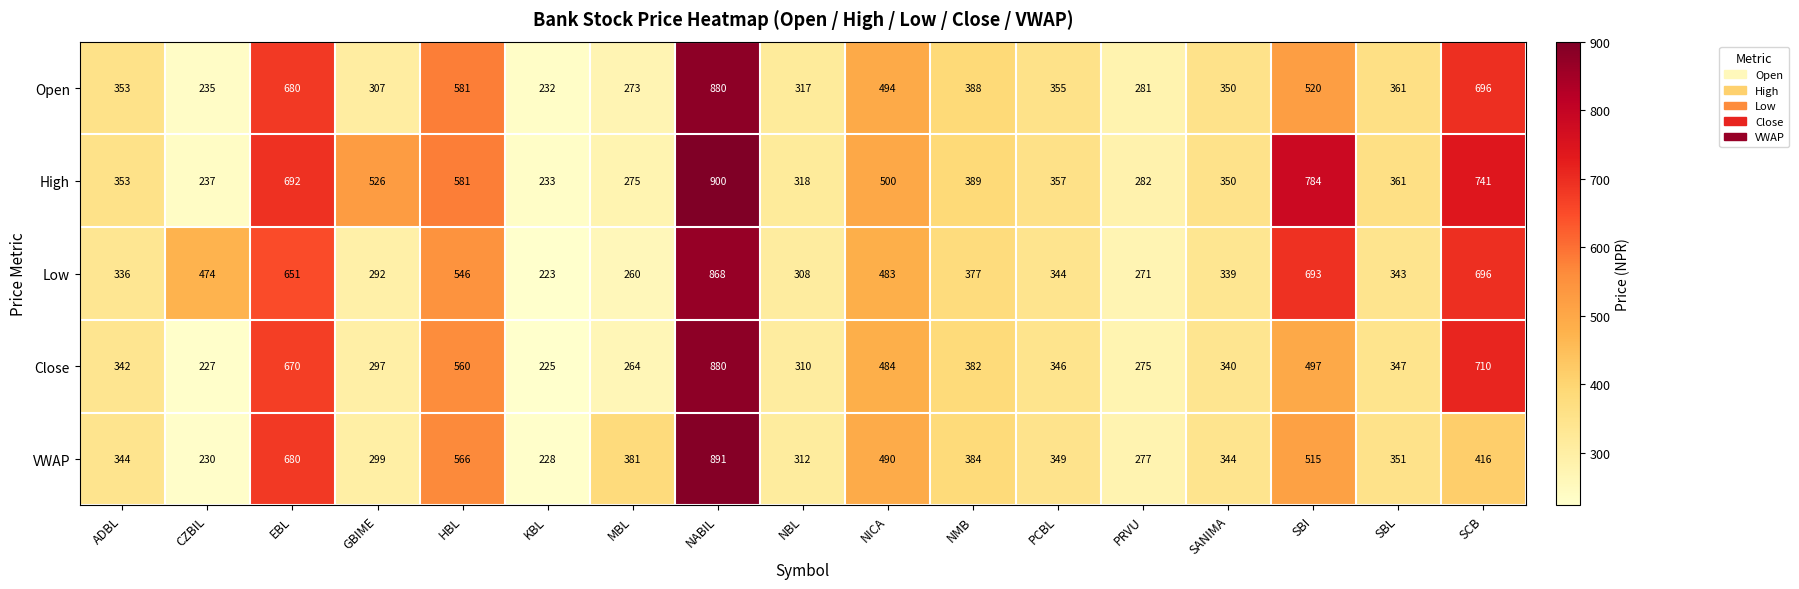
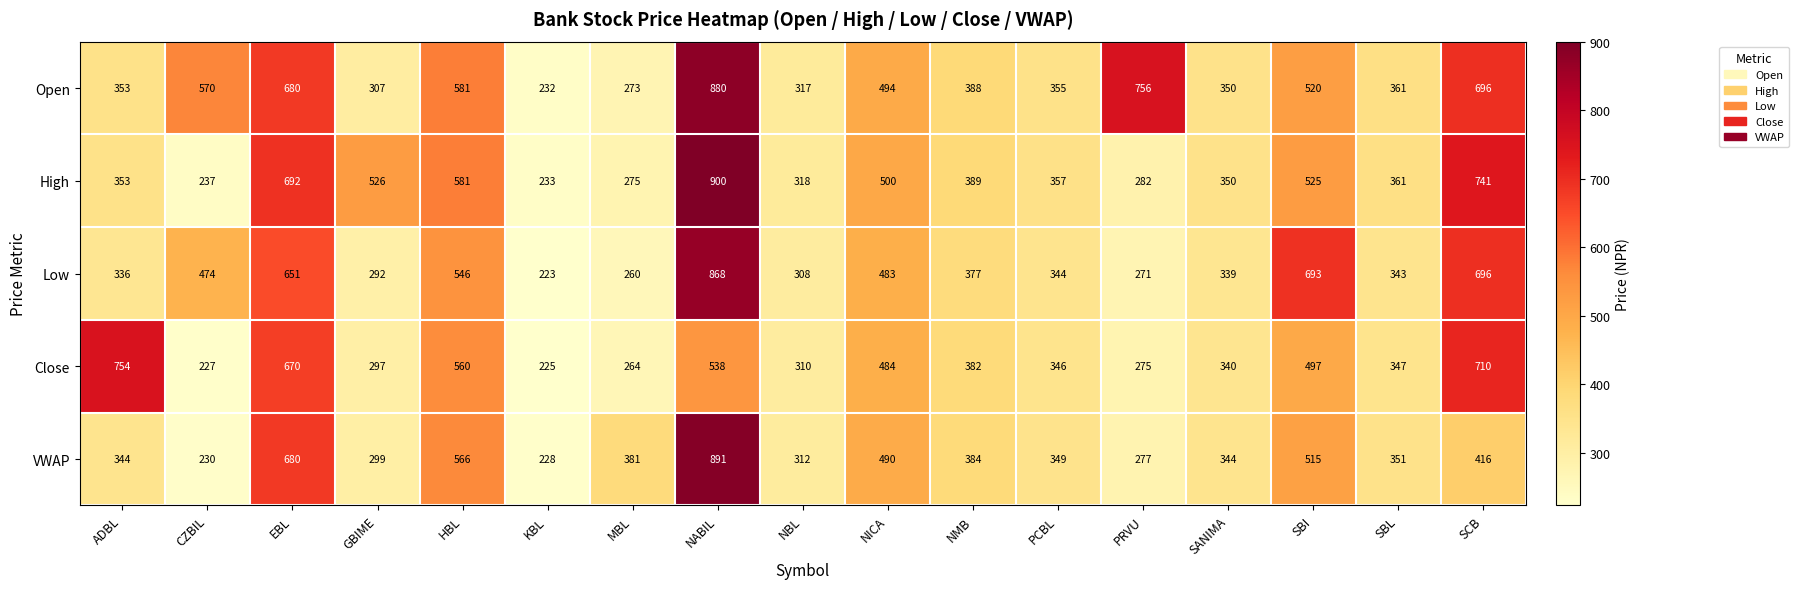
Open, CZBIL: 235 -> 570
Open, PRVU: 281 -> 756
High, SBI: 784 -> 525
Close, ADBL: 342 -> 754
Close, NABIL: 880 -> 538
